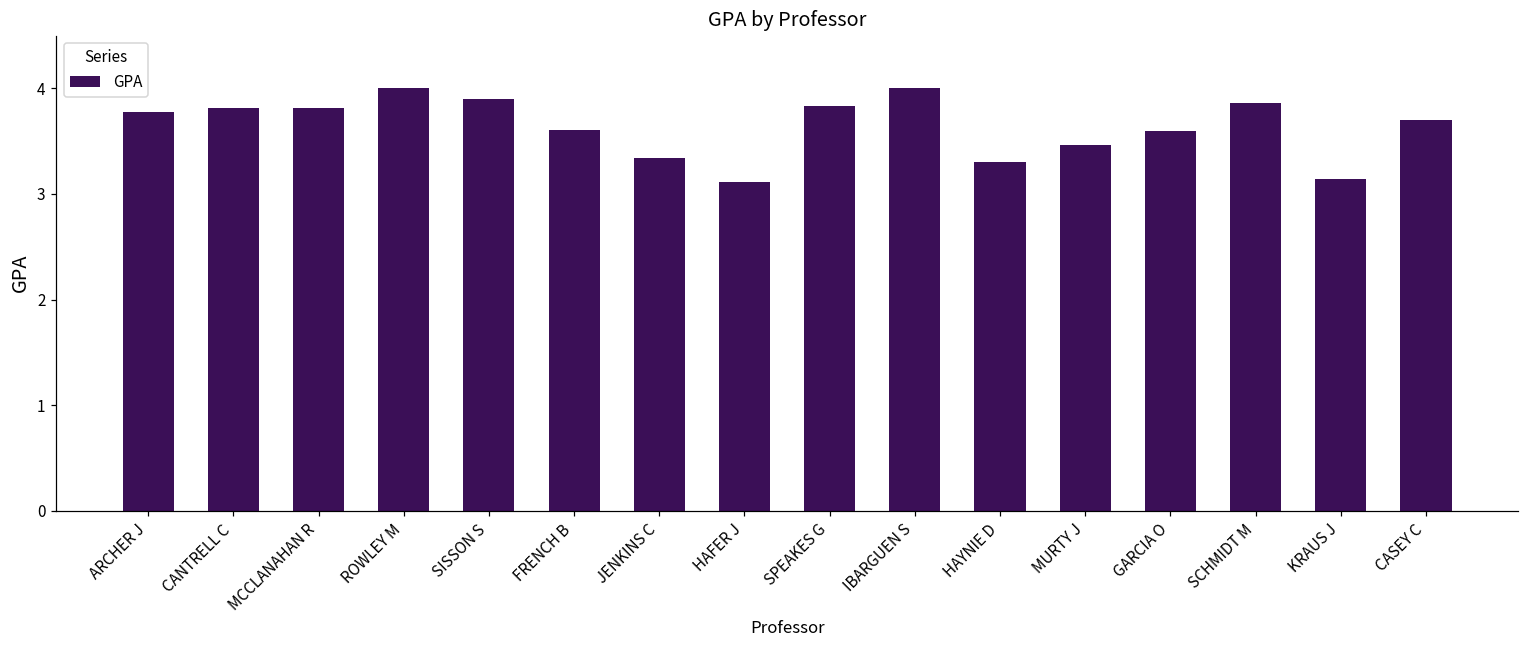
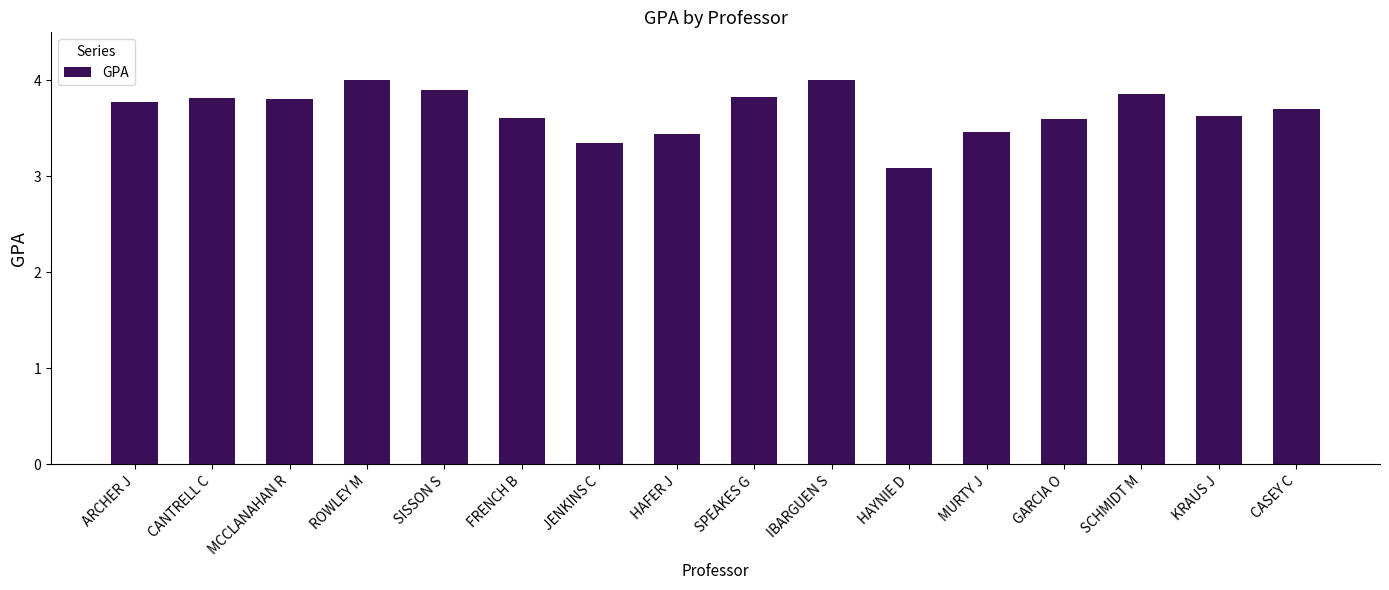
HAFER J: 3.1 -> 3.4
HAYNIE D: 3.3 -> 3.1
KRAUS J: 3.1 -> 3.6
